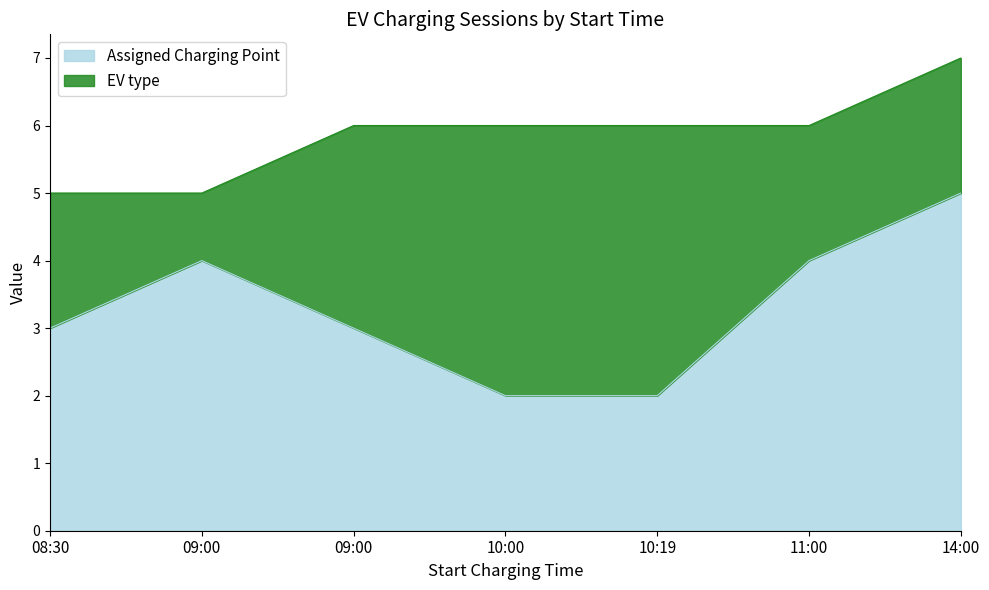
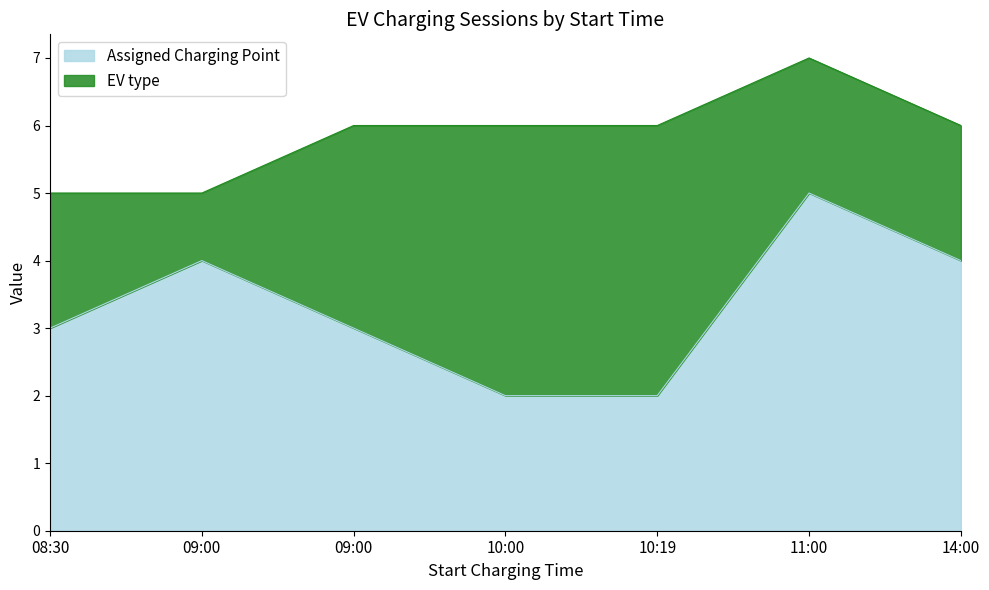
Assigned Charging Point, 11:00: 4 -> 5
Assigned Charging Point, 14:00: 5 -> 4
